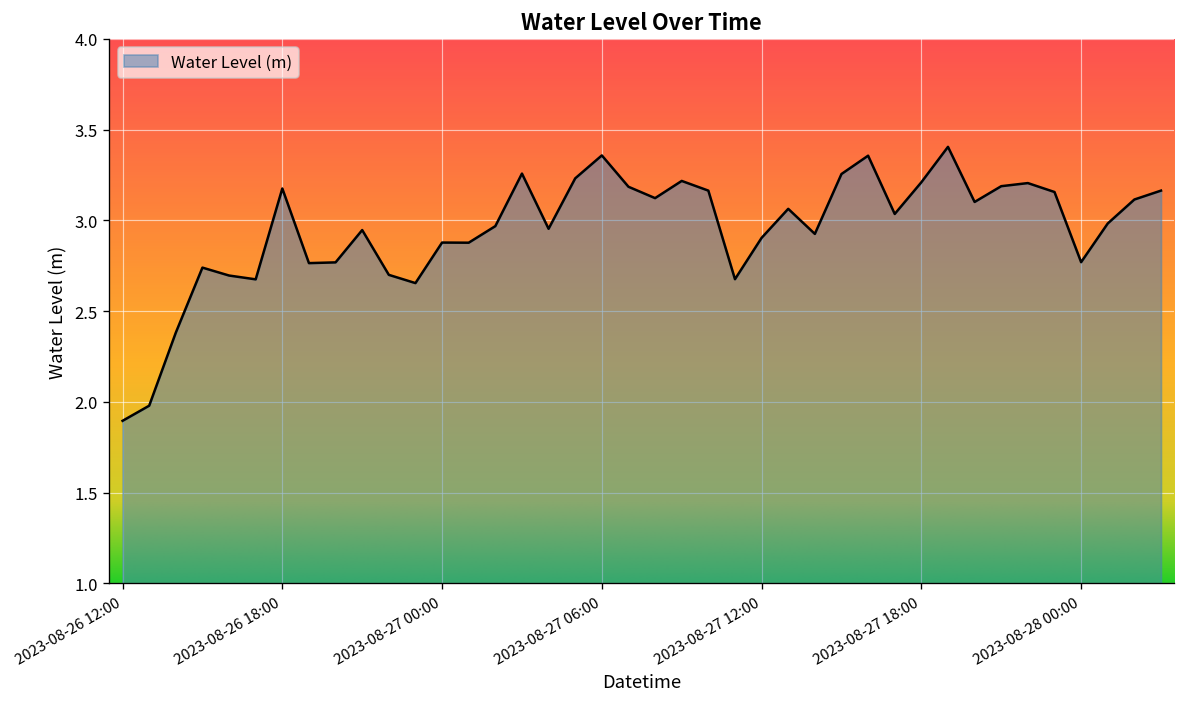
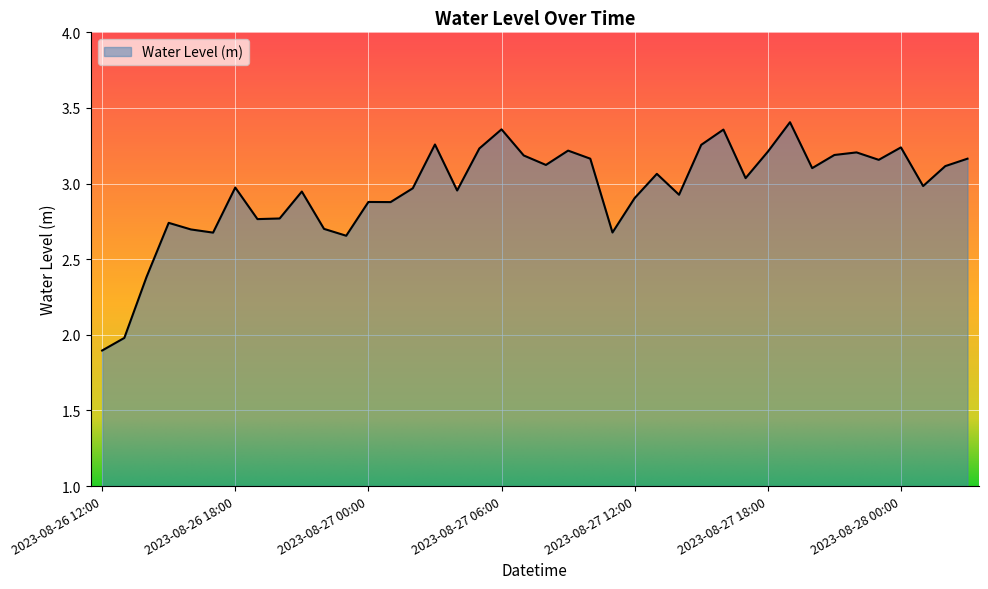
2023-08-26 18:00: 3.18 -> 2.97
2023-08-28 00:00: 2.77 -> 3.24
